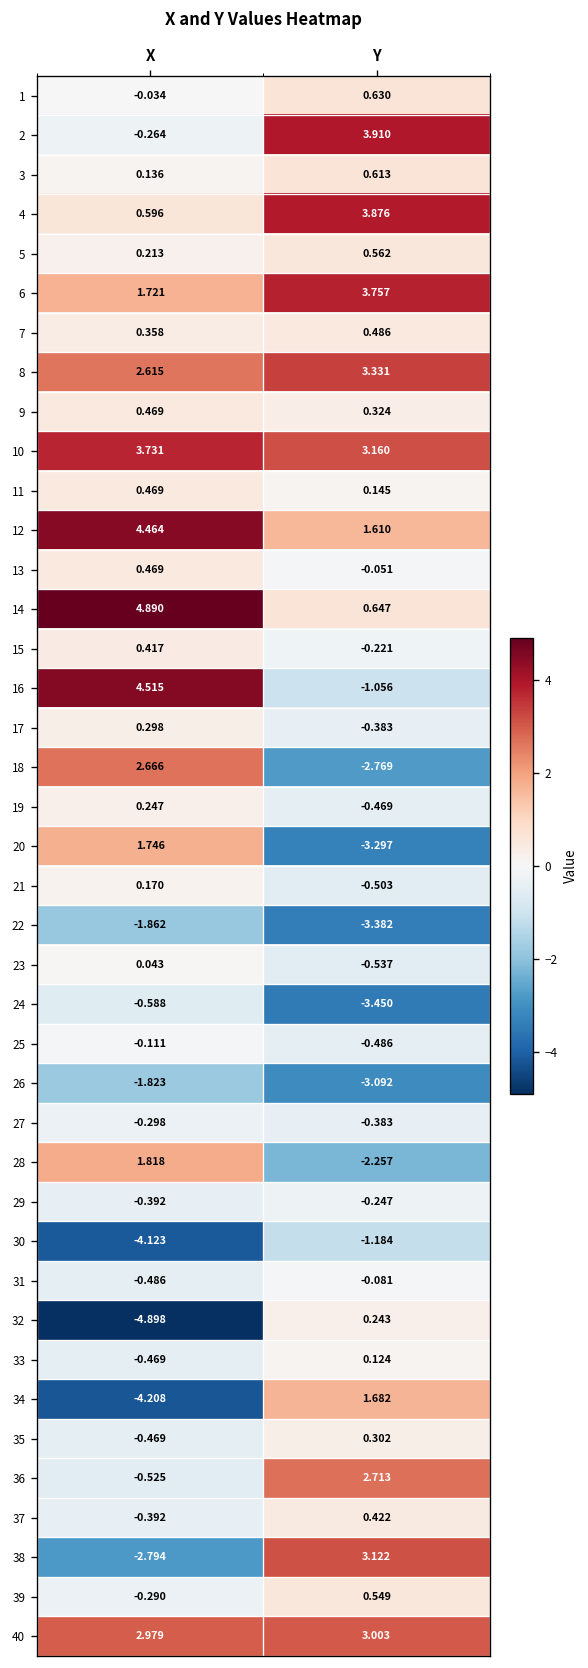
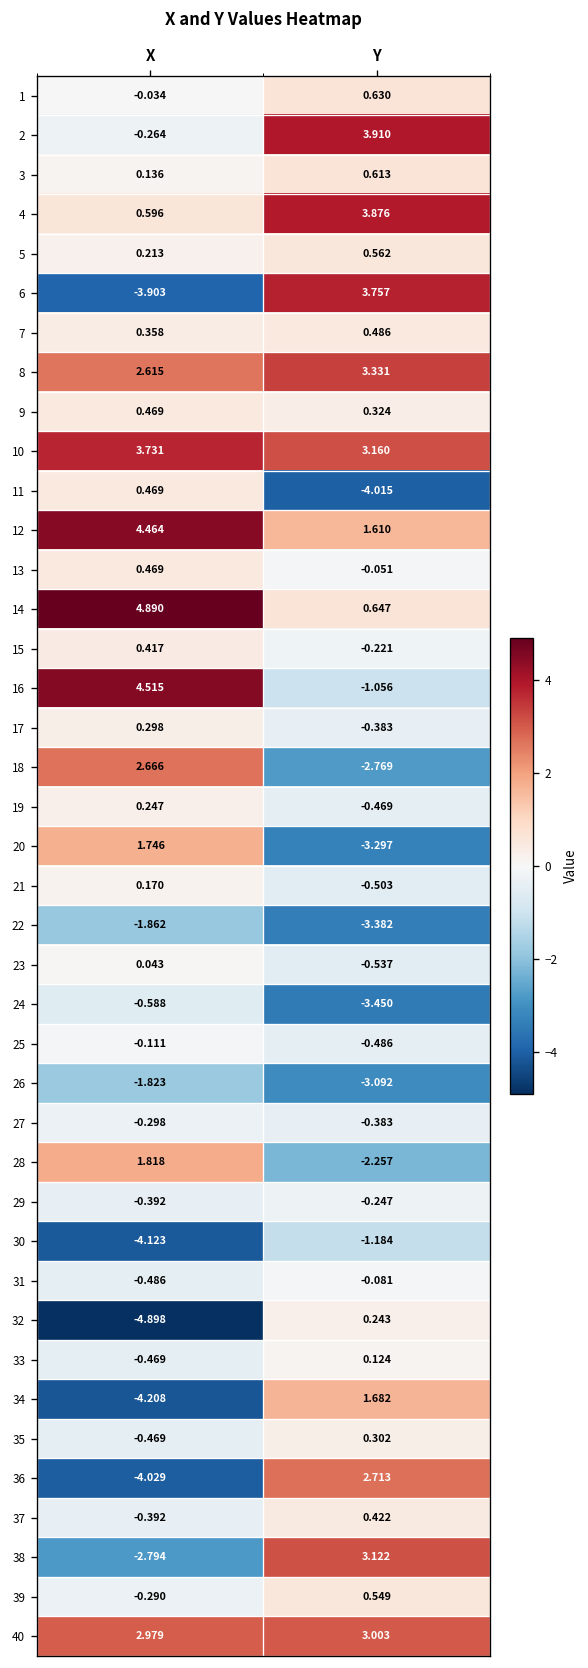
6, X: 1.721 -> -3.903
11, Y: 0.145 -> -4.015
36, X: -0.525 -> -4.029
